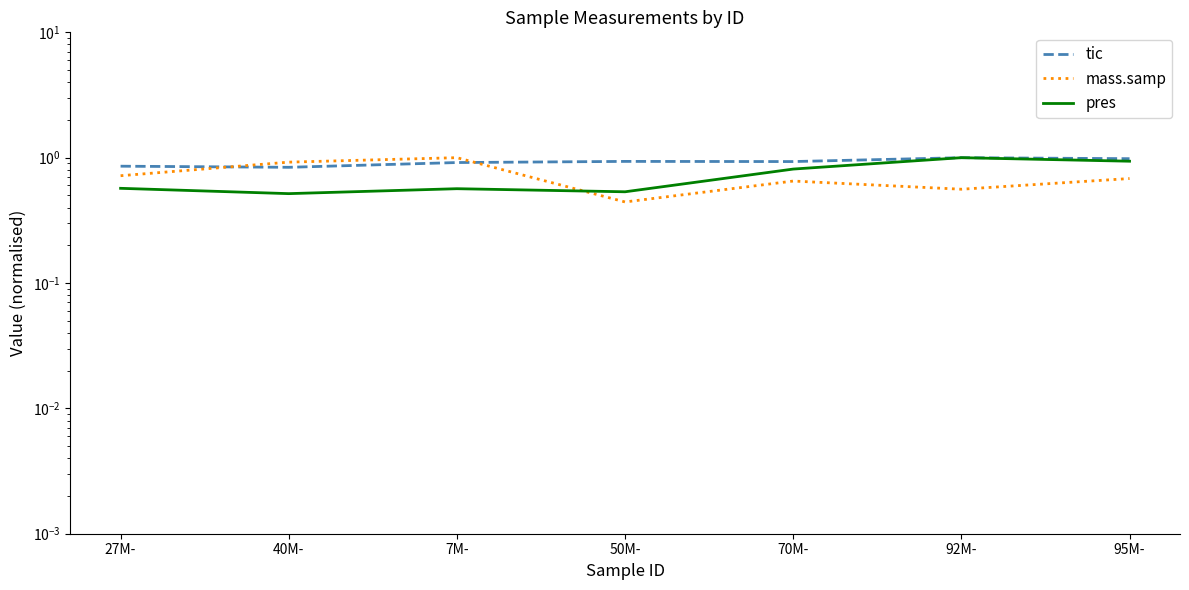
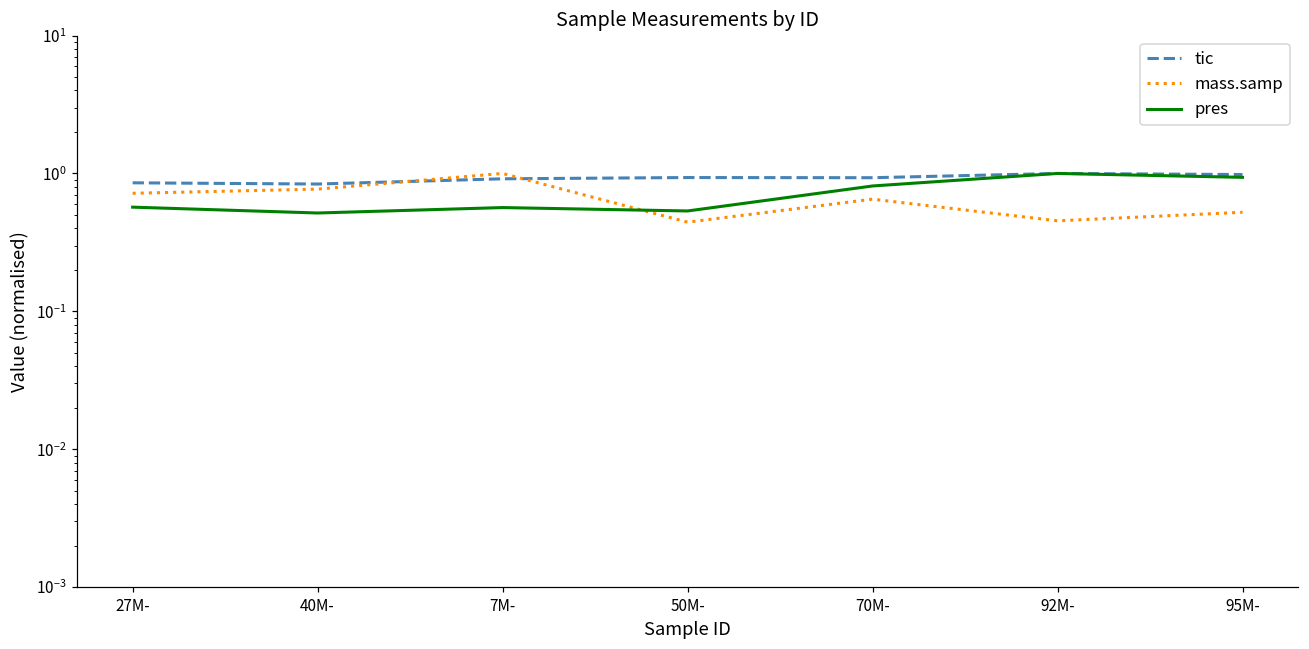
mass.samp, 40M-: 0.9 -> 0.8
mass.samp, 92M-: 0.6 -> 0.45
mass.samp, 95M-: 0.7 -> 0.52
